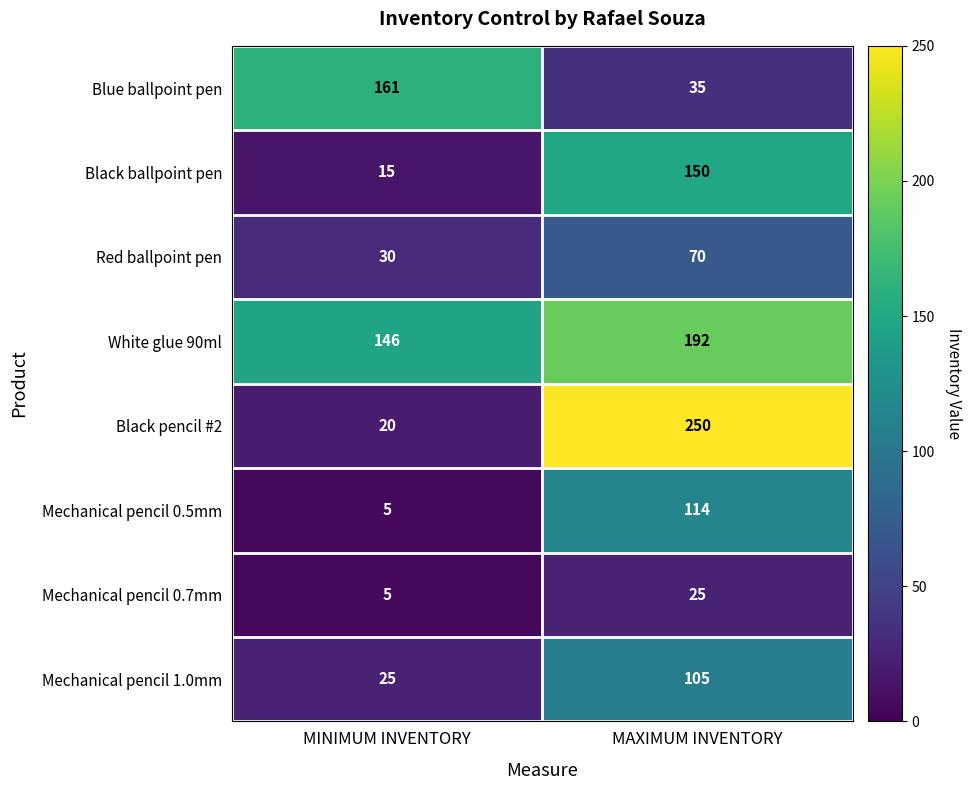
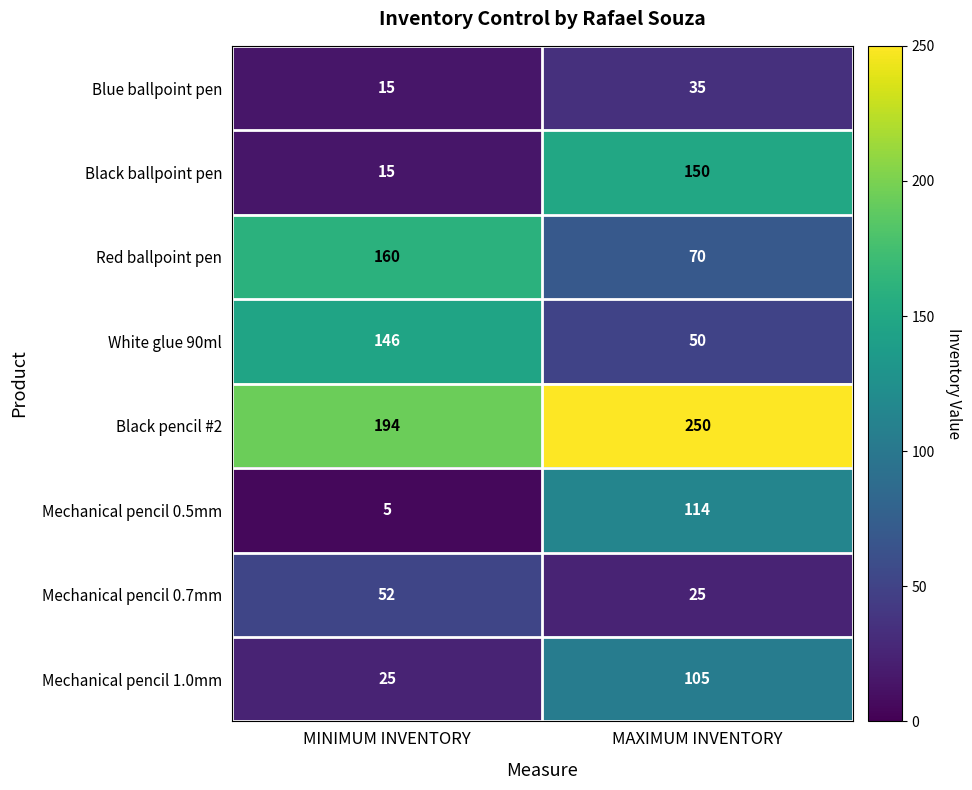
Blue ballpoint pen, MINIMUM INVENTORY: 161 -> 15
Red ballpoint pen, MINIMUM INVENTORY: 30 -> 160
White glue 90ml, MAXIMUM INVENTORY: 192 -> 50
Black pencil #2, MINIMUM INVENTORY: 20 -> 194
Mechanical pencil 0.7mm, MINIMUM INVENTORY: 5 -> 52
